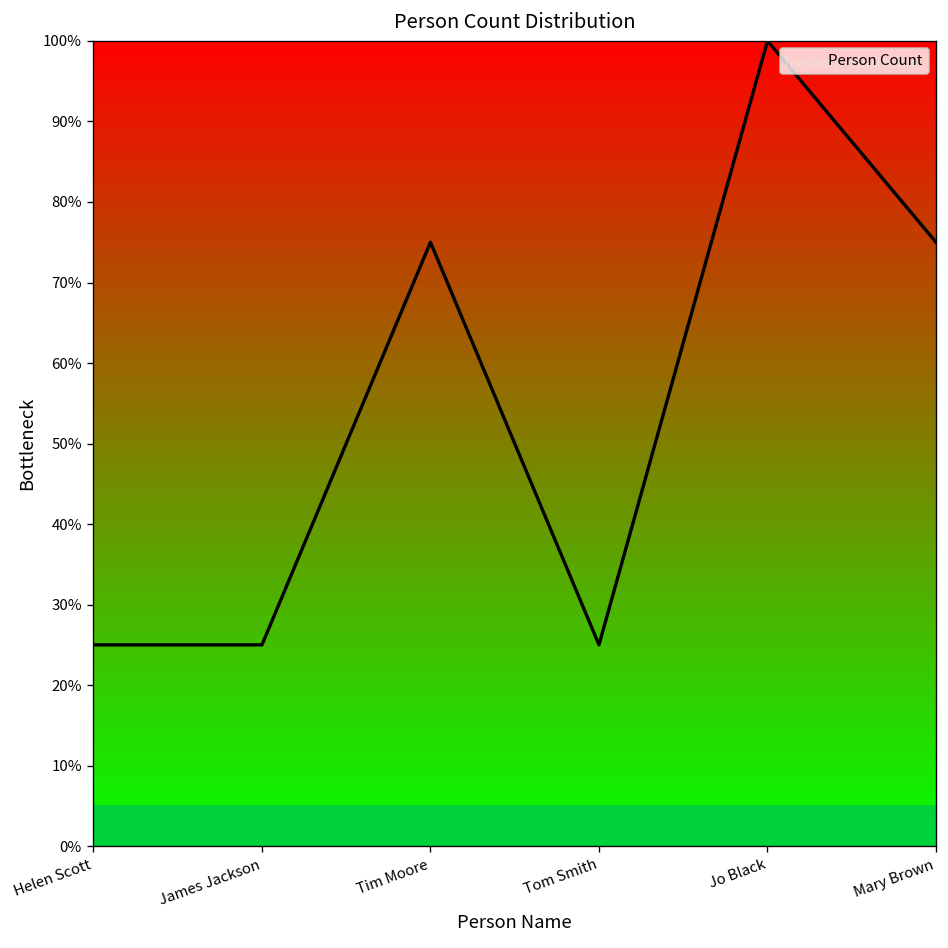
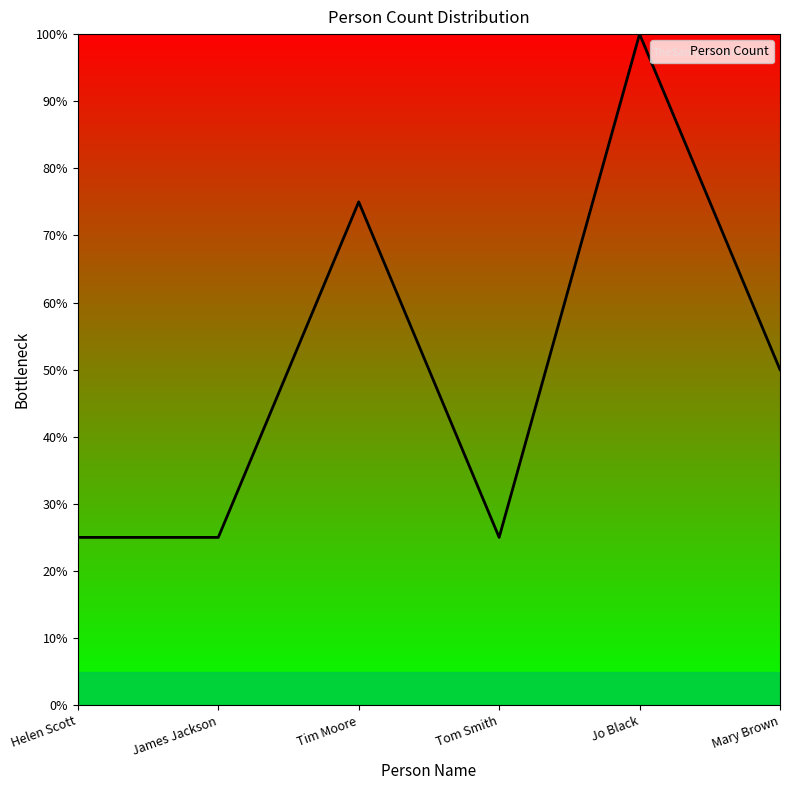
Mary Brown: 75% -> 50%
